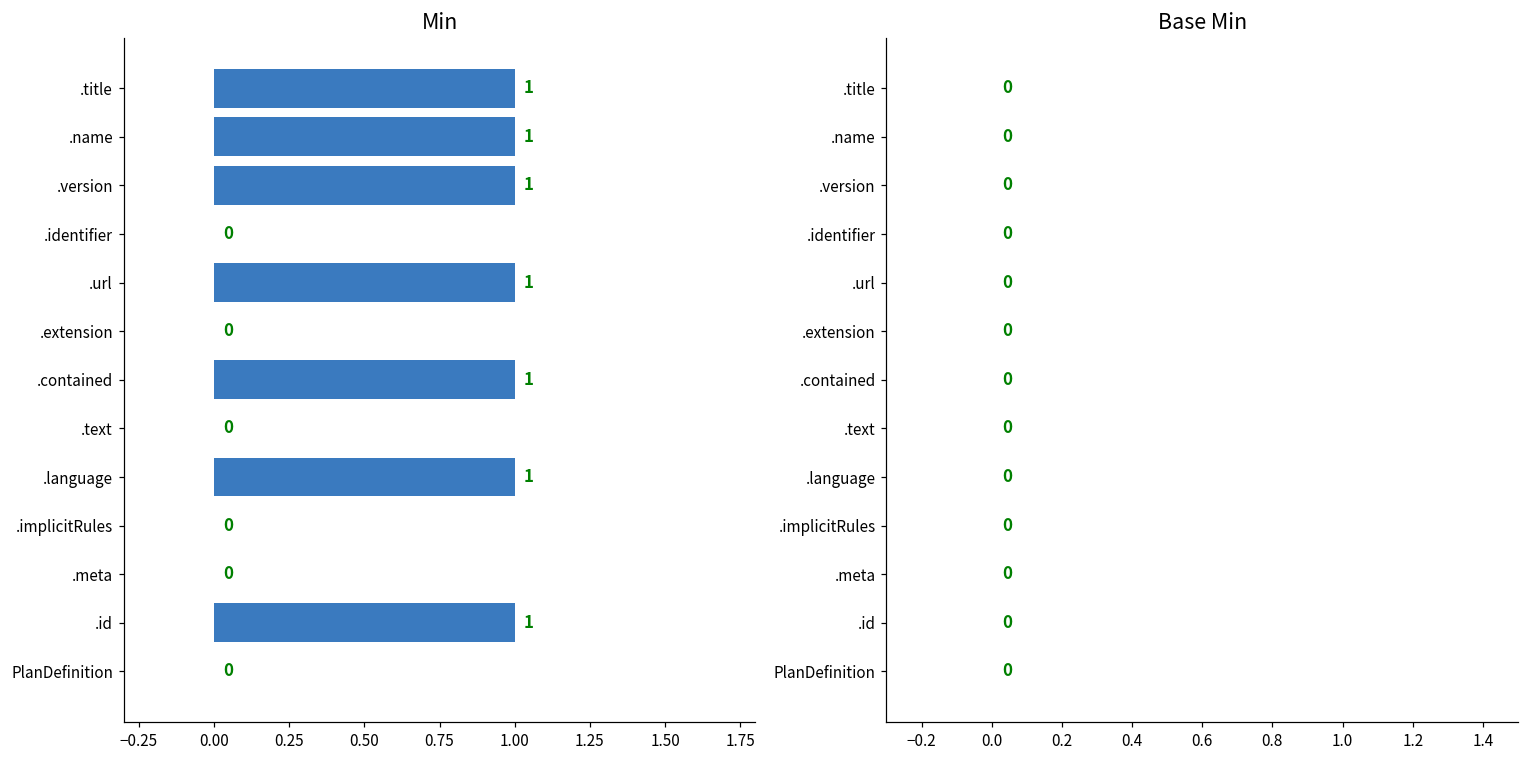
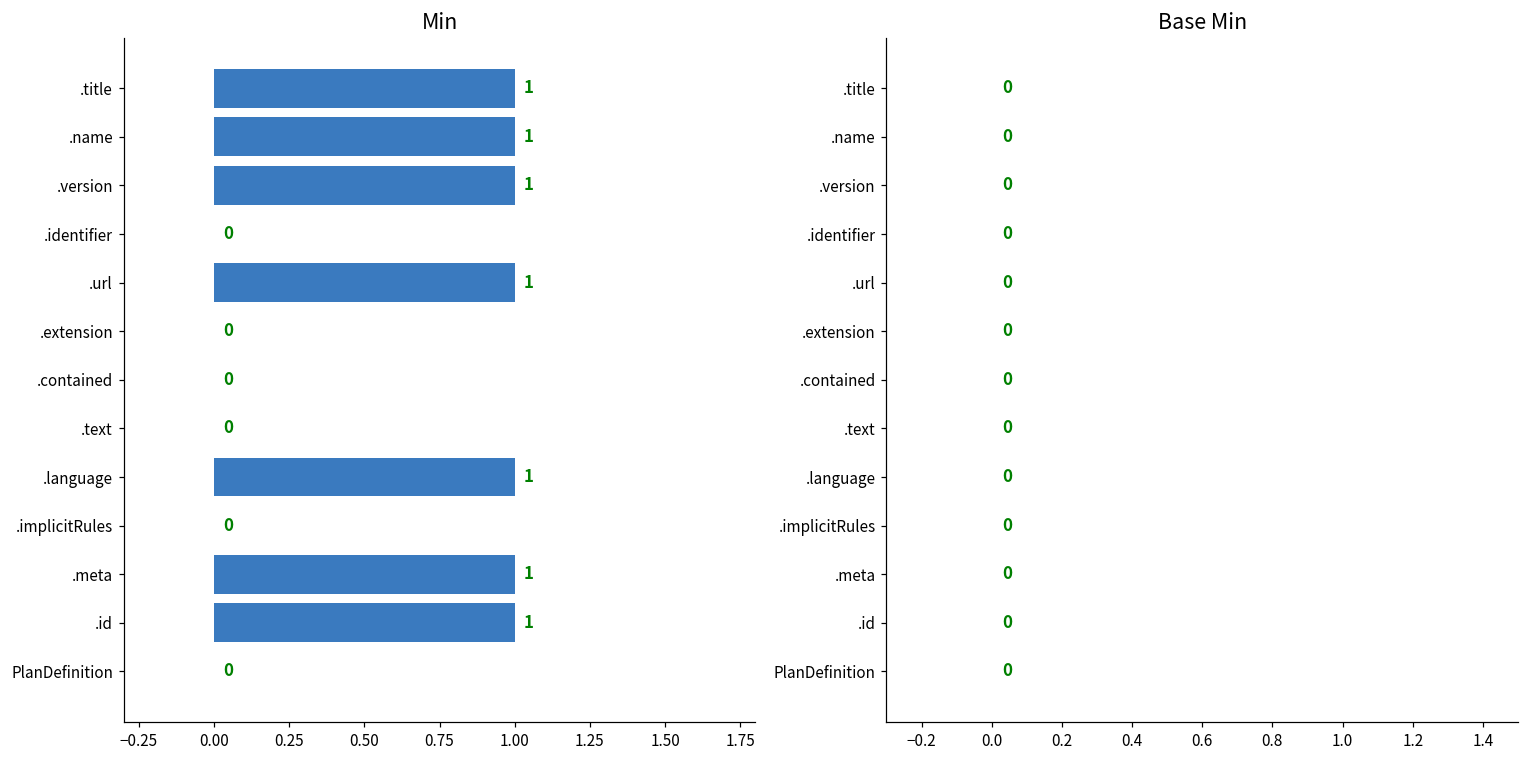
Min, .contained: 1 -> 0
Min, .meta: 0 -> 1
